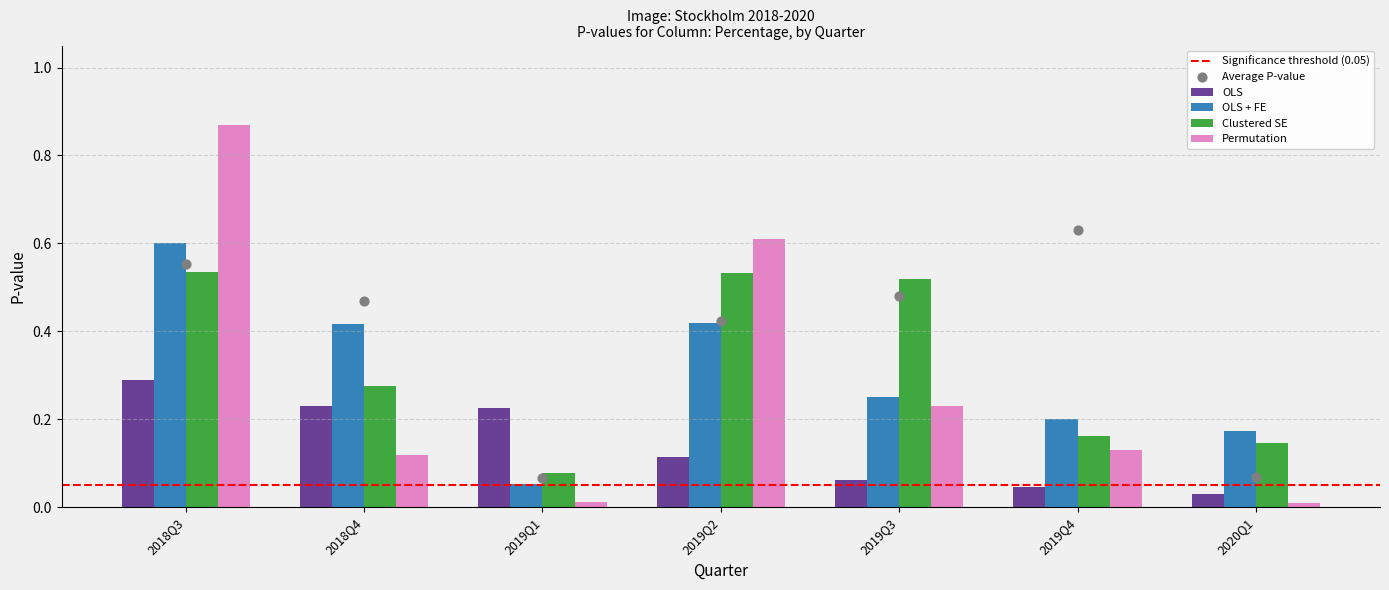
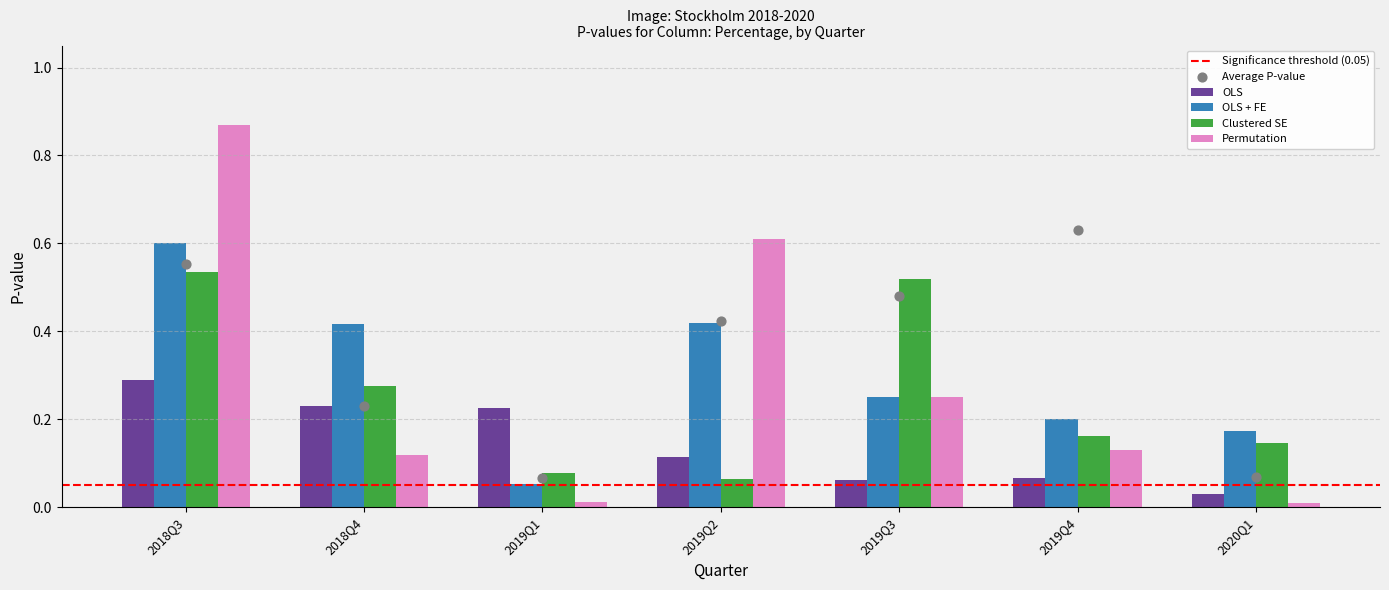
Average P-value, 2018Q4: 0.47 -> 0.23
Clustered SE, 2019Q2: 0.53 -> 0.06
Permutation, 2019Q3: 0.23 -> 0.25
OLS, 2019Q4: 0.05 -> 0.07
